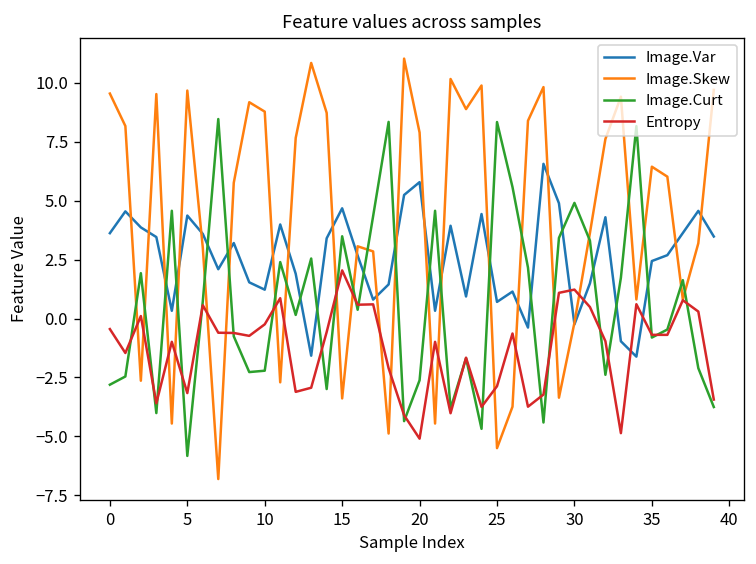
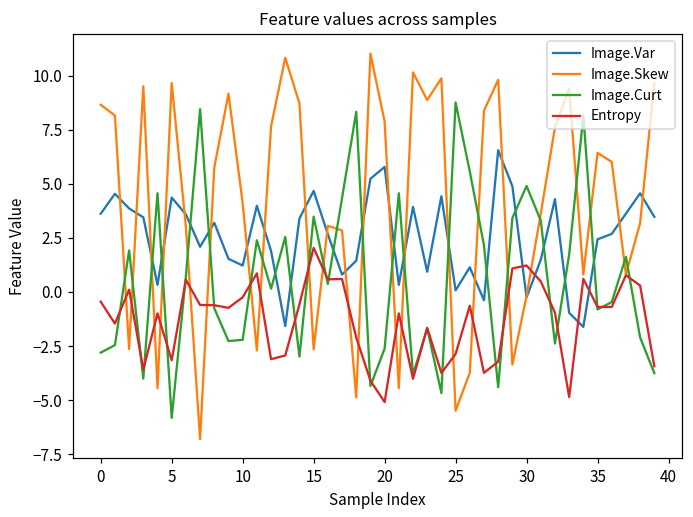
Image.Skew, 0: 9.5 -> 8.7
Image.Skew, 10: 8.8 -> 4.1
Image.Skew, 15: -3.4 -> -2.7
Image.Var, 25: 0.7 -> 0.1
Image.Curt, 25: 8.3 -> 8.8
